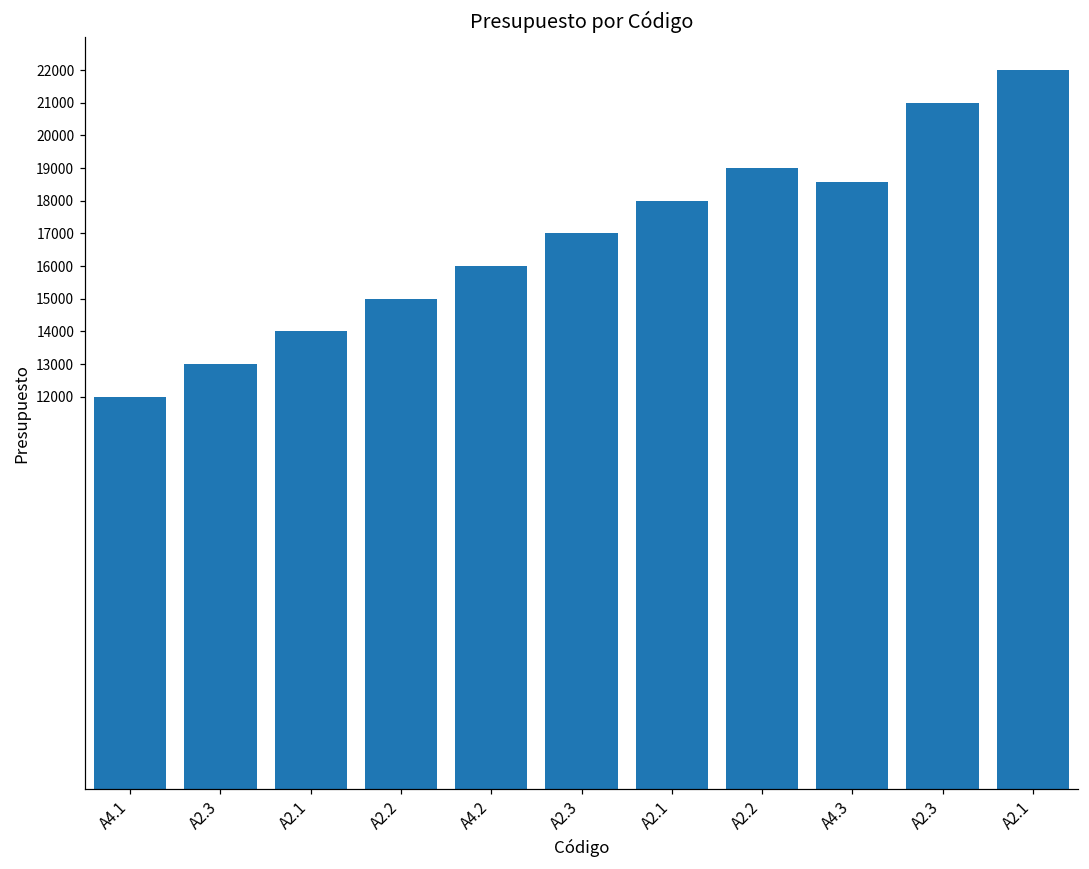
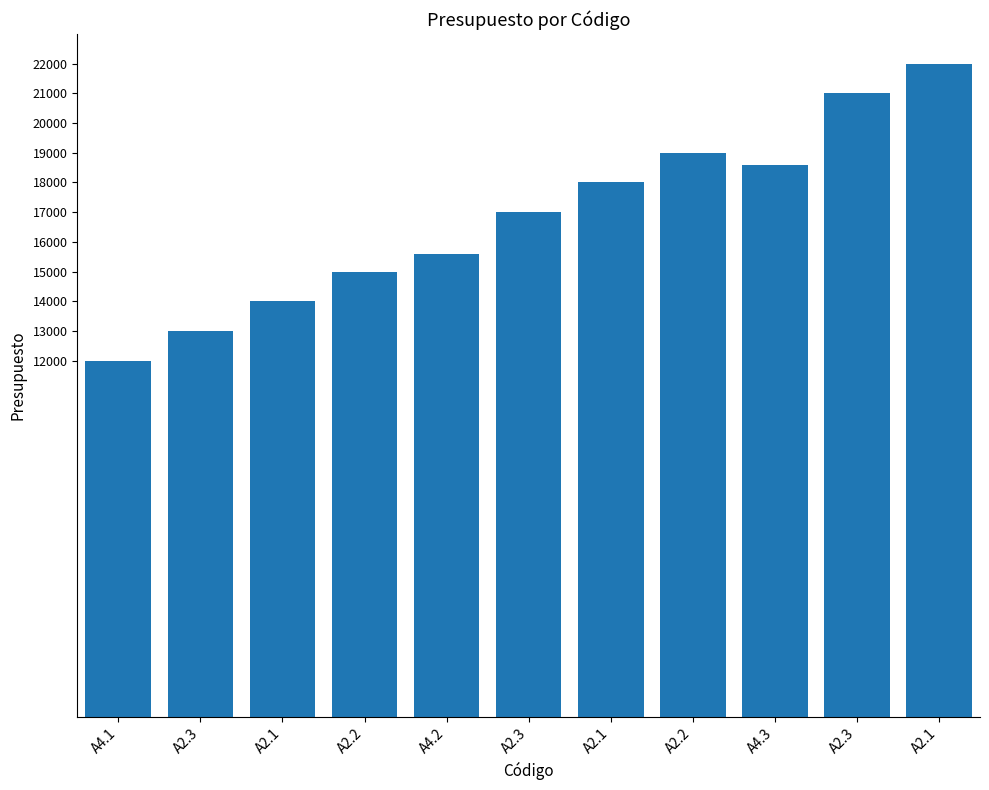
A4.2: 16000 -> 15600
